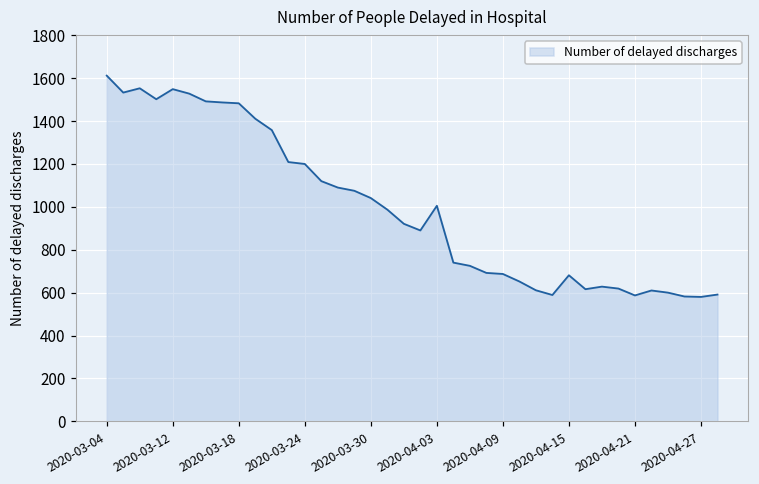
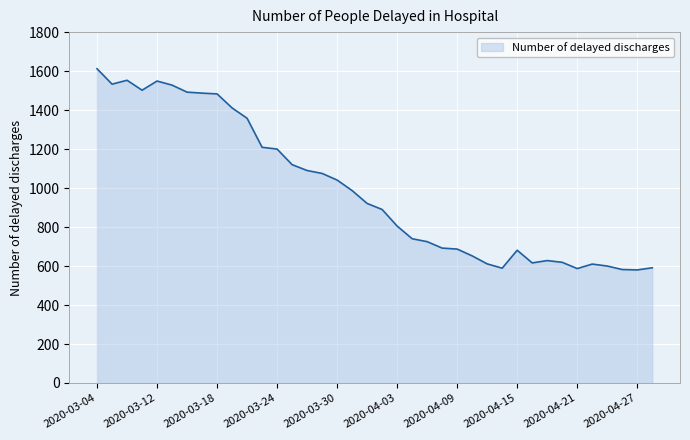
2020-04-03: 1010 -> 810
